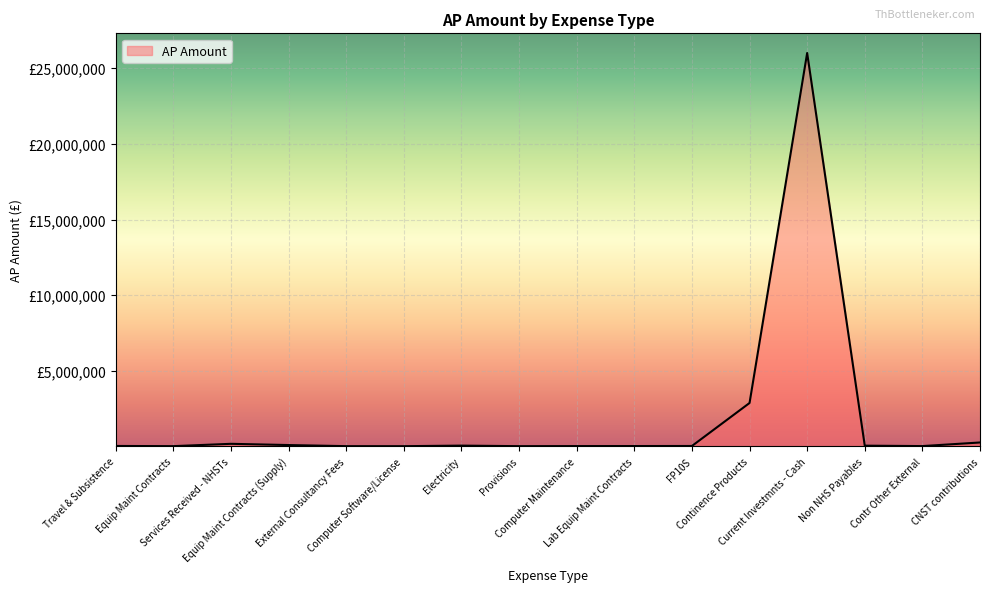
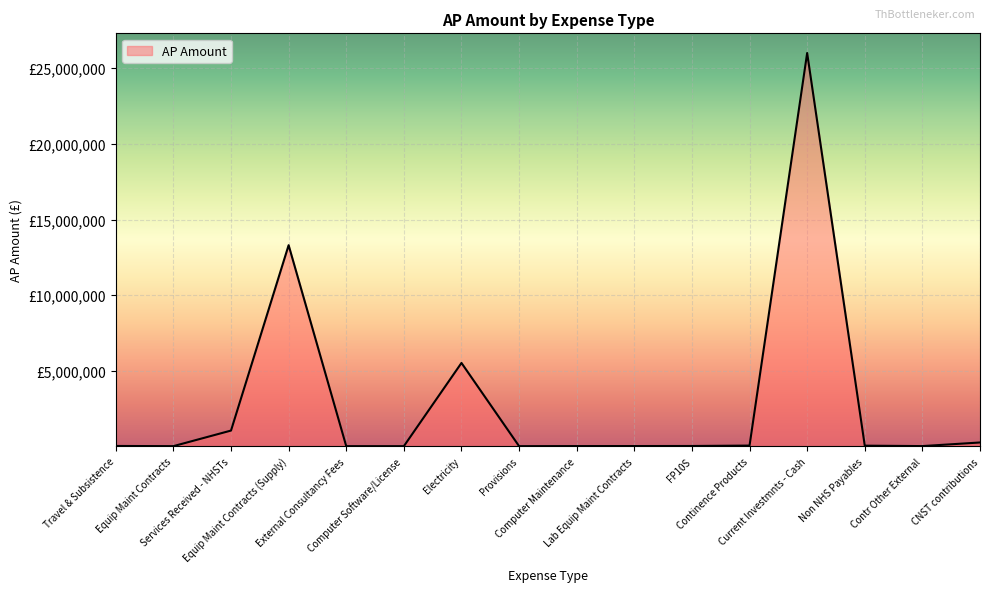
Services Received - NHSTs: £200,000 -> £1,100,000
Equip Maint Contracts (Supply): £100,000 -> £13,300,000
Electricity: £100,000 -> £5,500,000
Continence Products: £2,900,000 -> £100,000
